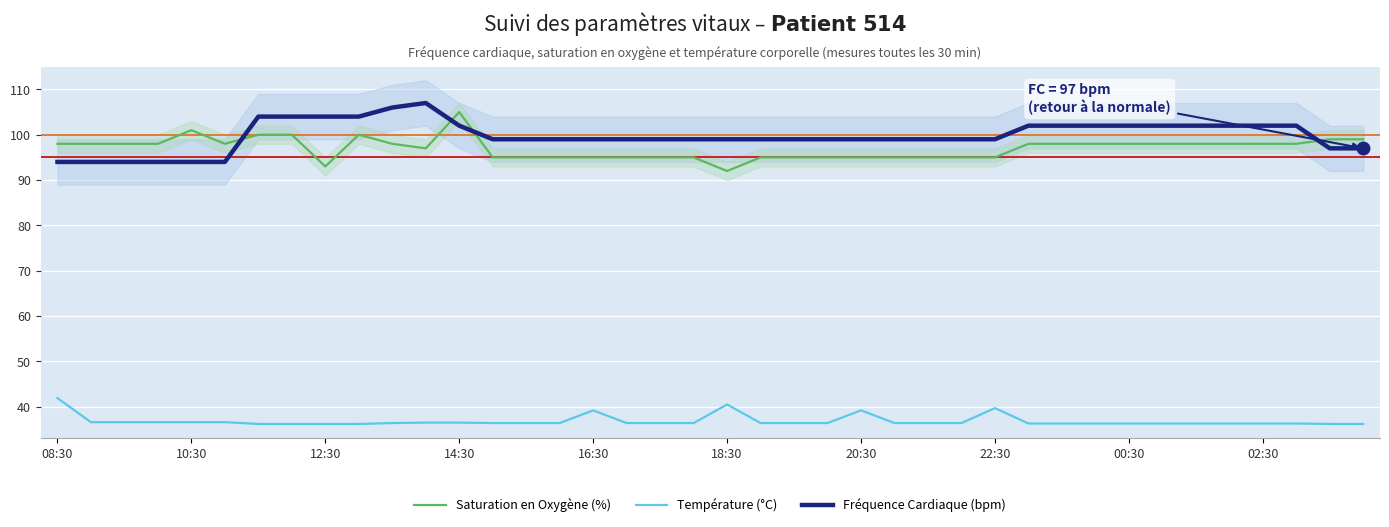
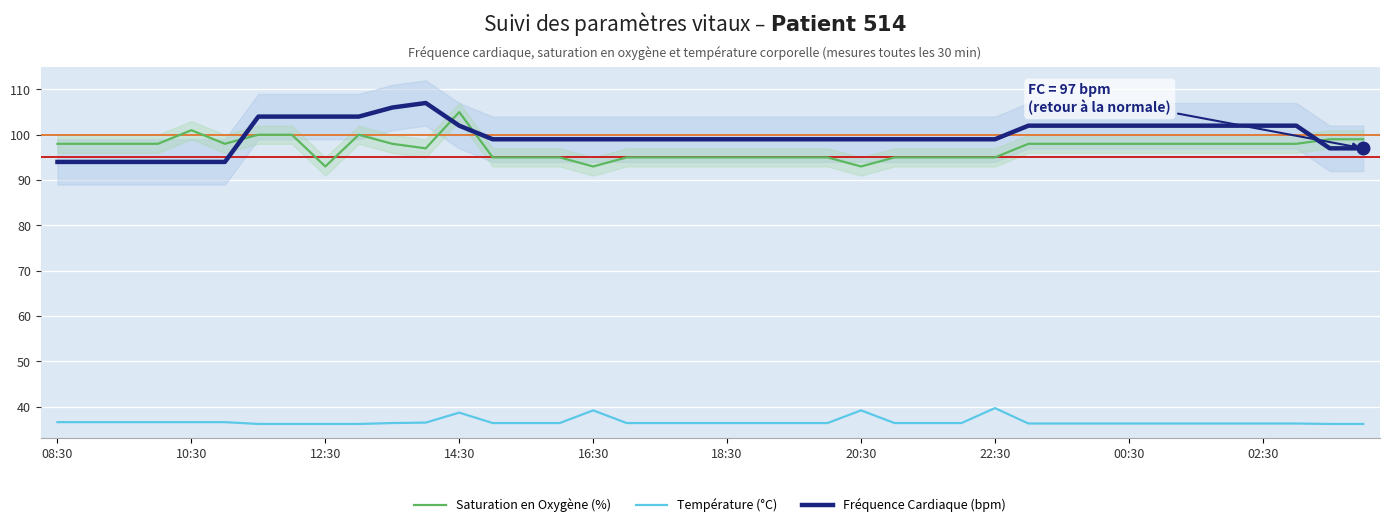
Température (°C), 08:30: 42 -> 37
Température (°C), 14:30: 37 -> 39
Saturation en Oxygène (%), 16:30: 95 -> 93
Saturation en Oxygène (%), 18:30: 92 -> 95
Température (°C), 18:30: 41 -> 36
Saturation en Oxygène (%), 20:30: 95 -> 93
